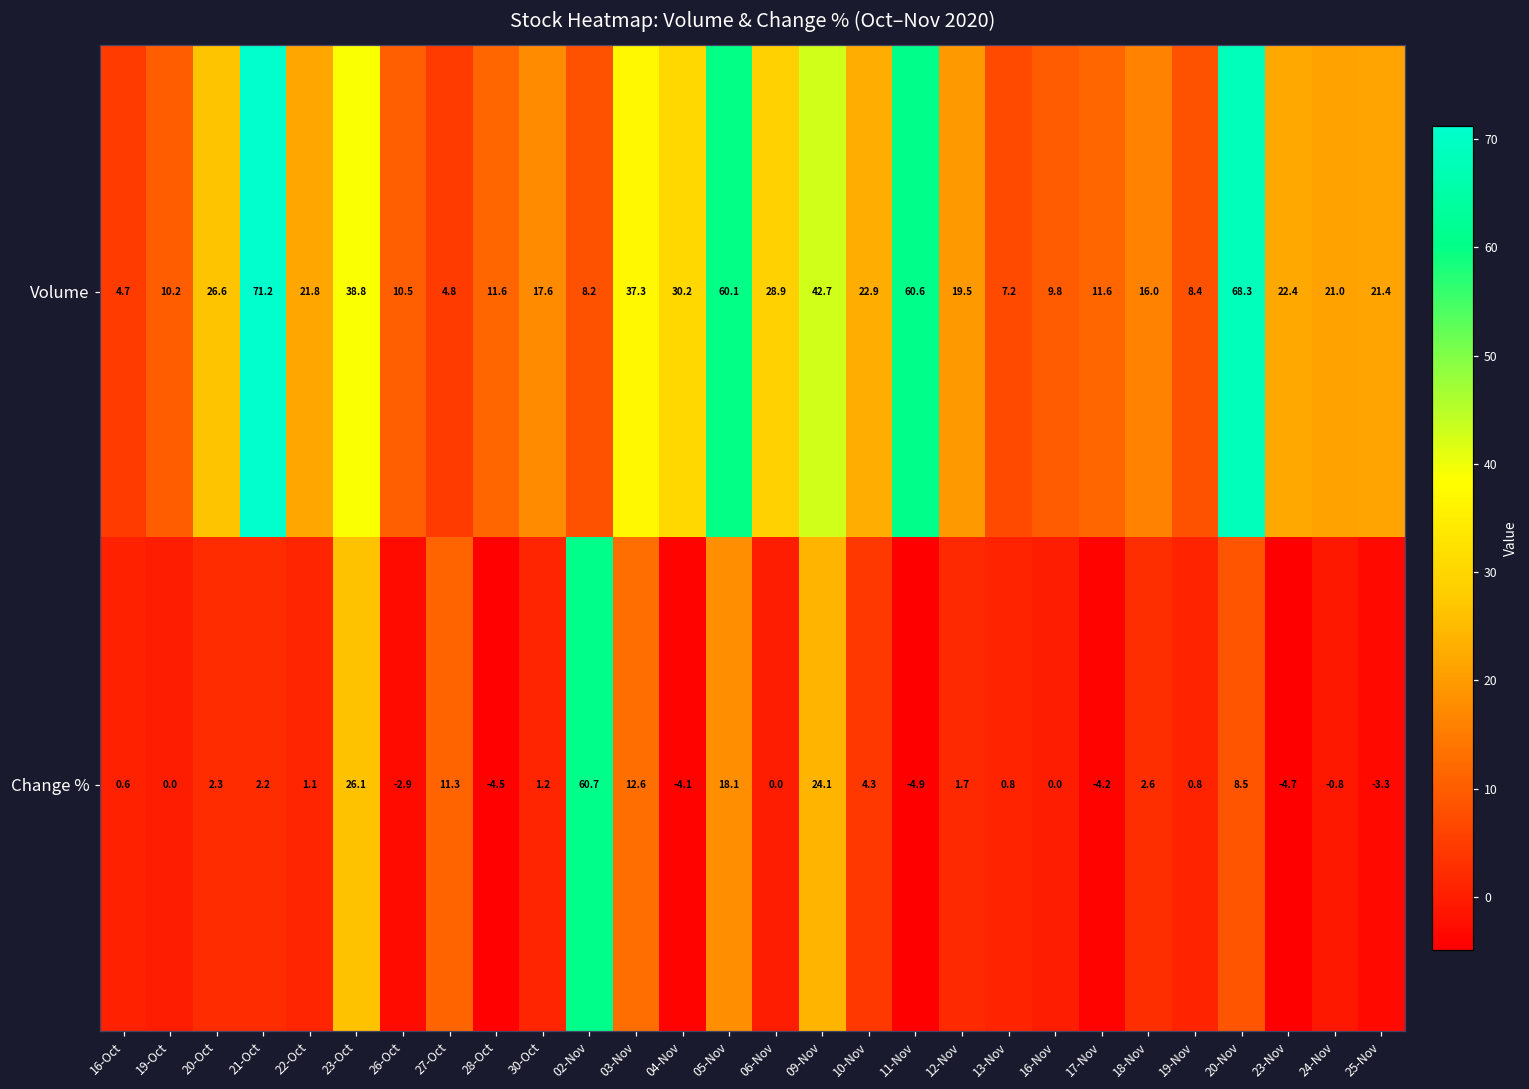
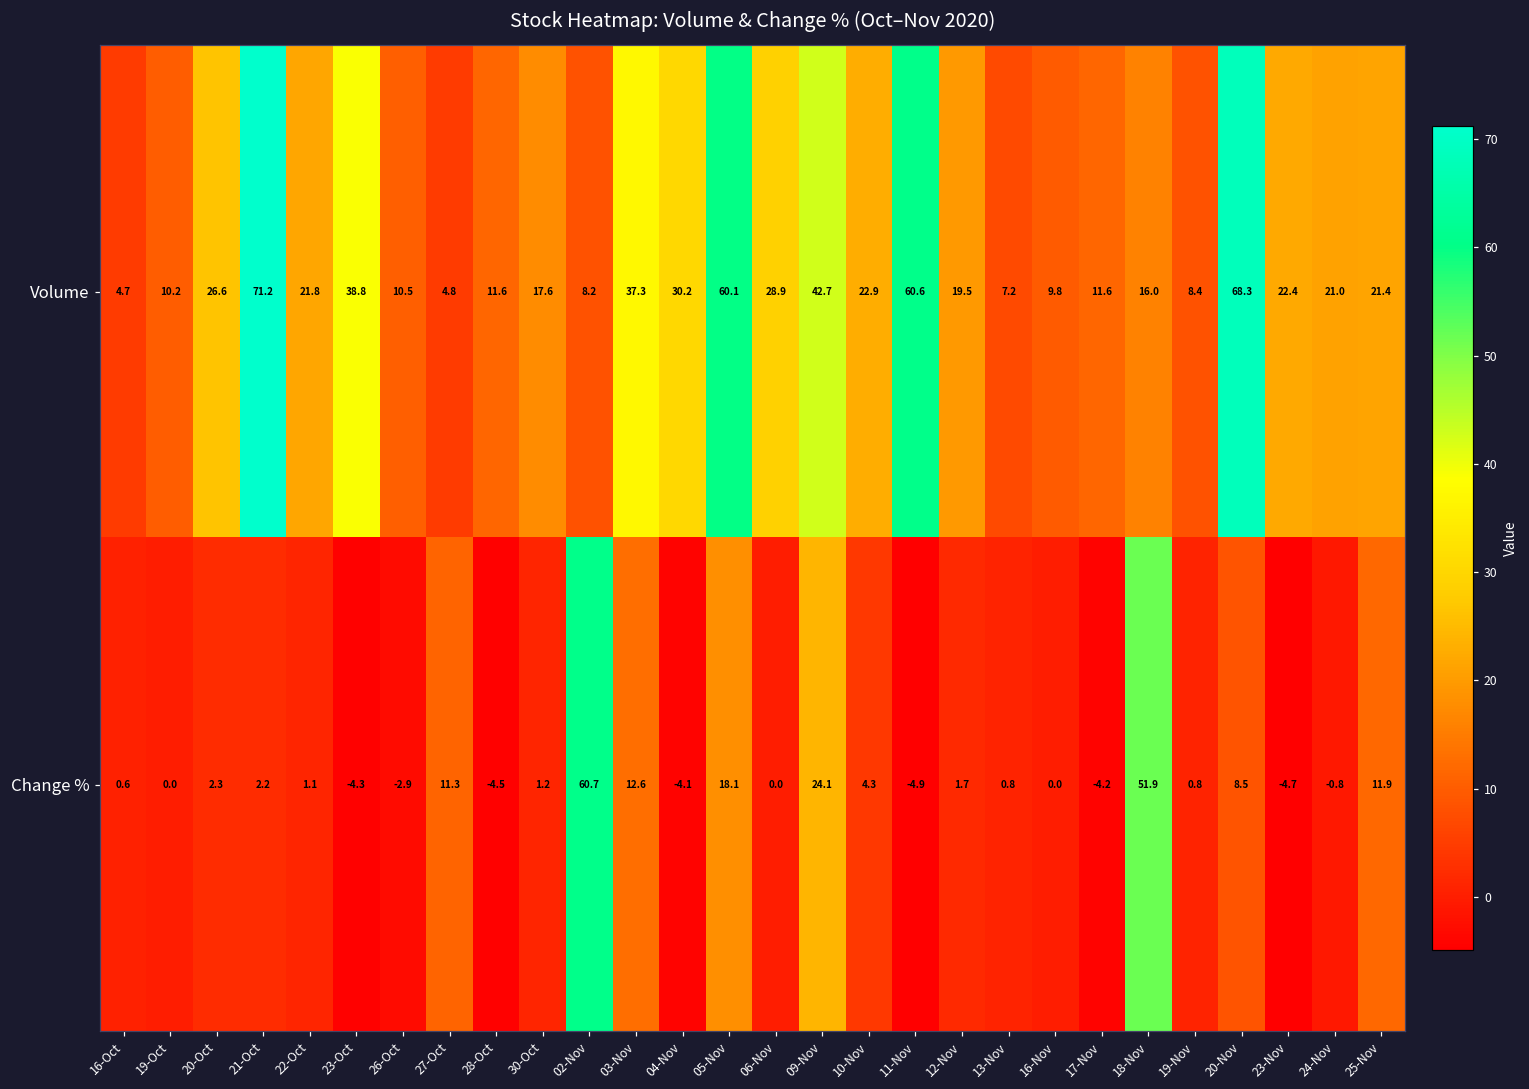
Change %, 23-Oct: 26.1 -> -4.3
Change %, 18-Nov: 2.6 -> 51.9
Change %, 25-Nov: -3.3 -> 11.9
